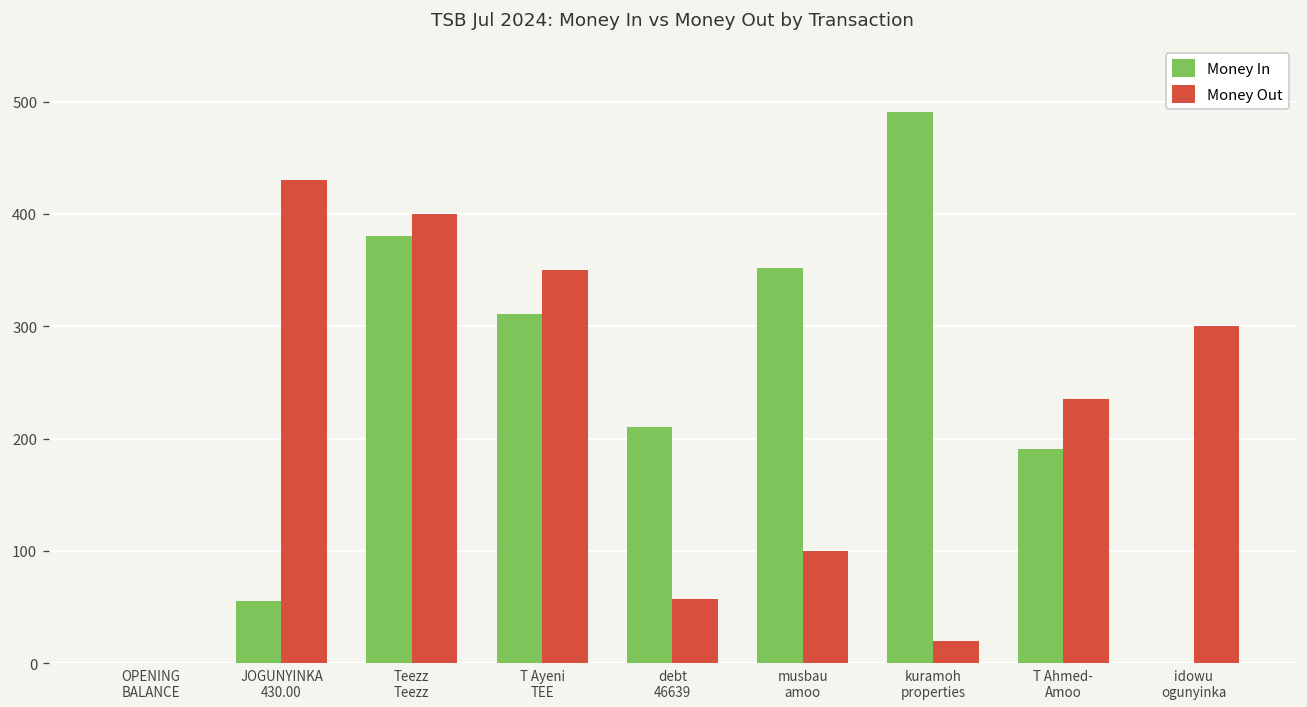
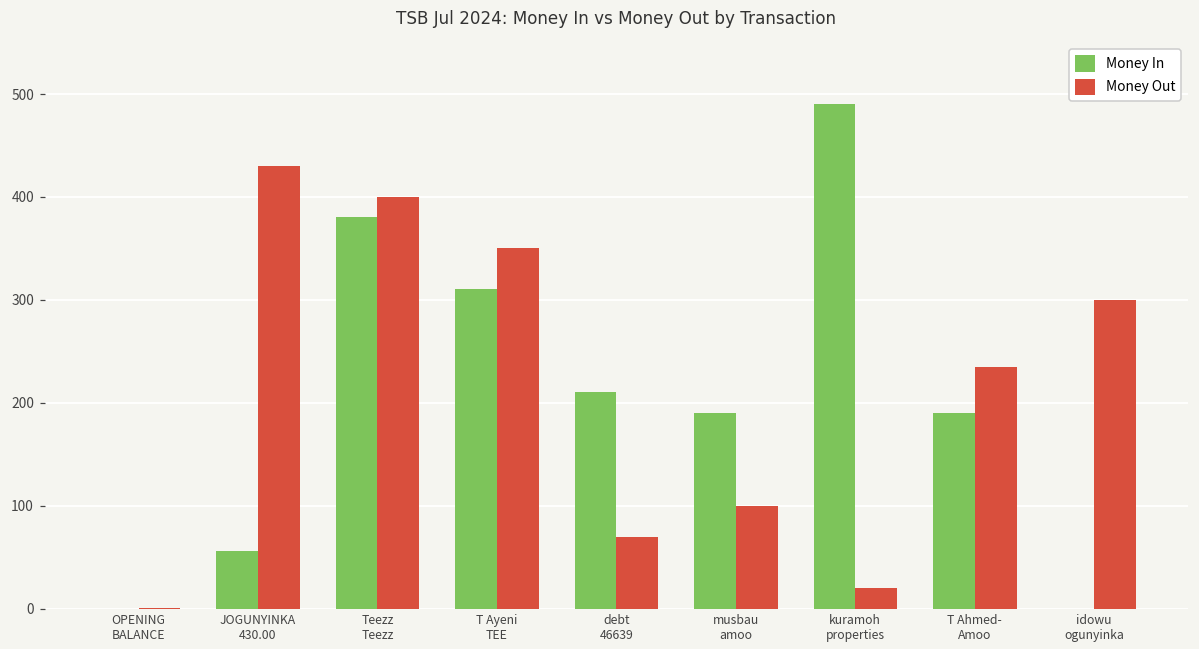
Money Out, debt 46639: 60 -> 70
Money In, musbau amoo: 350 -> 190
